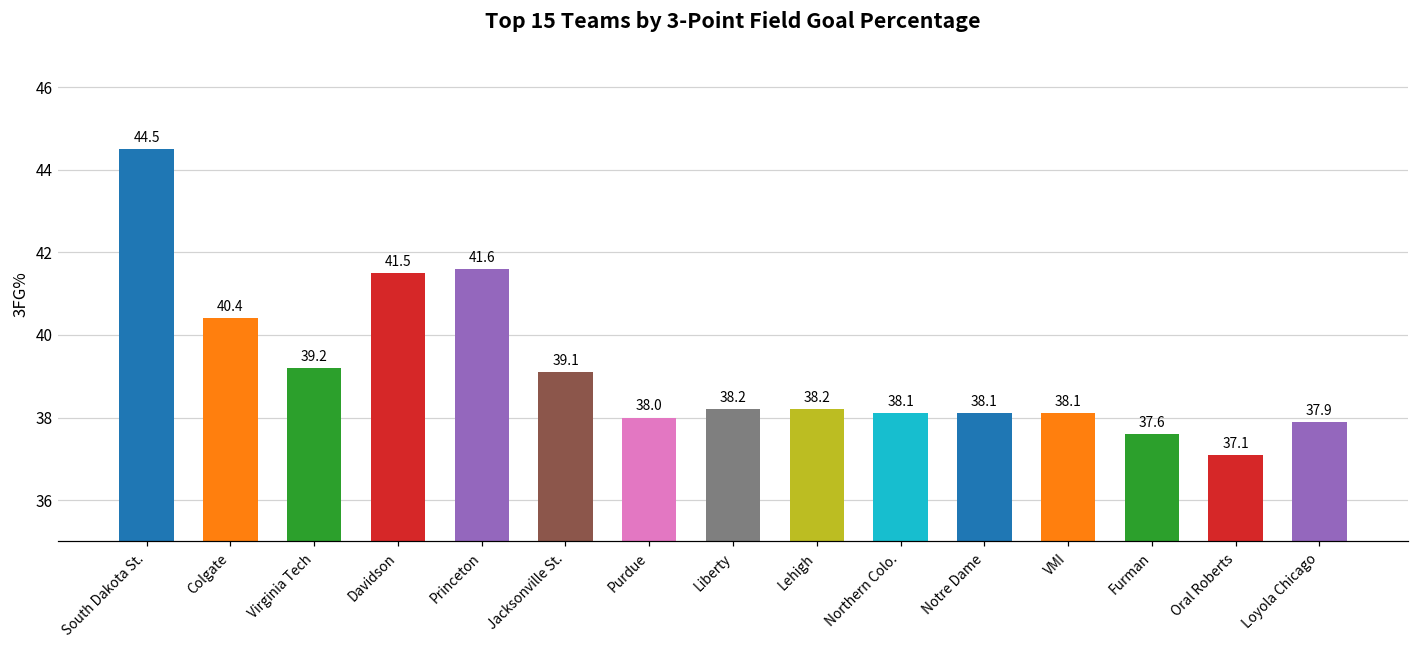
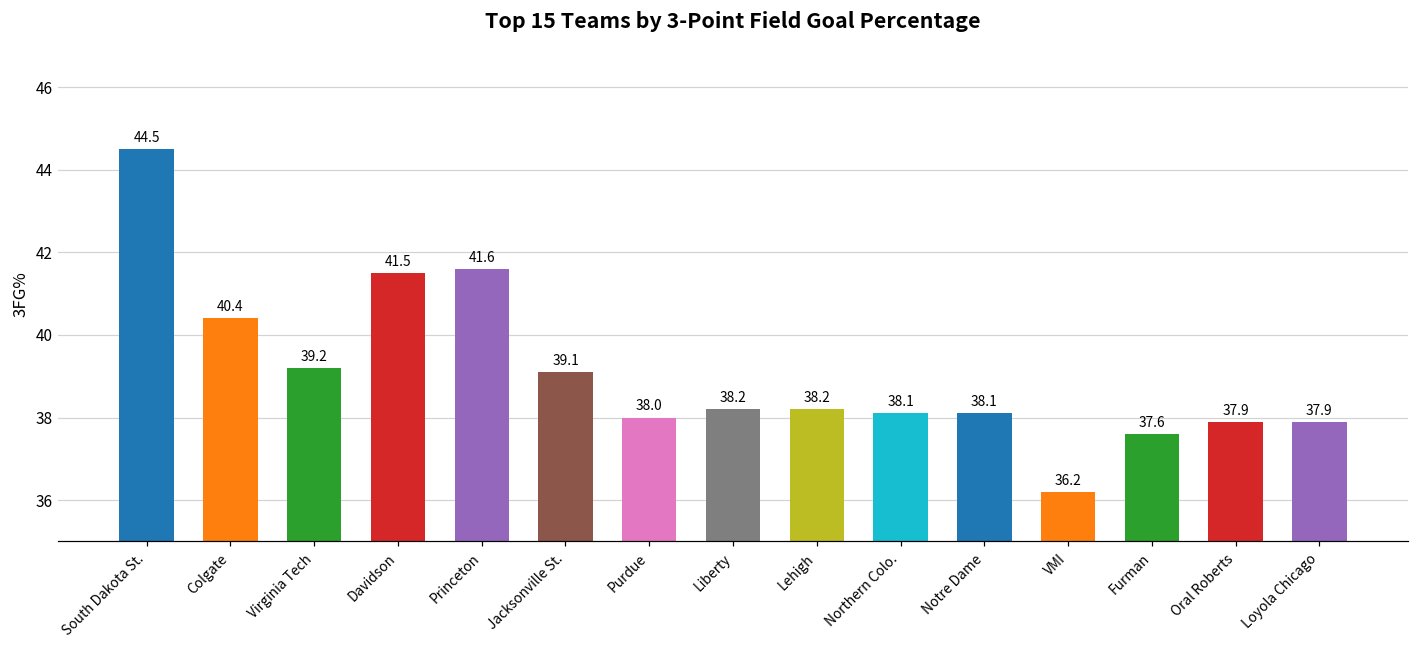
VMI: 38.1 -> 36.2
Oral Roberts: 37.1 -> 37.9
